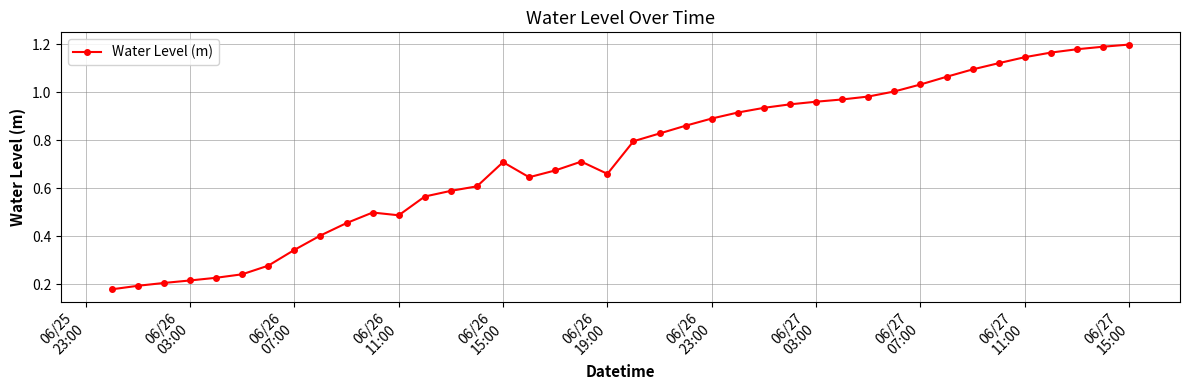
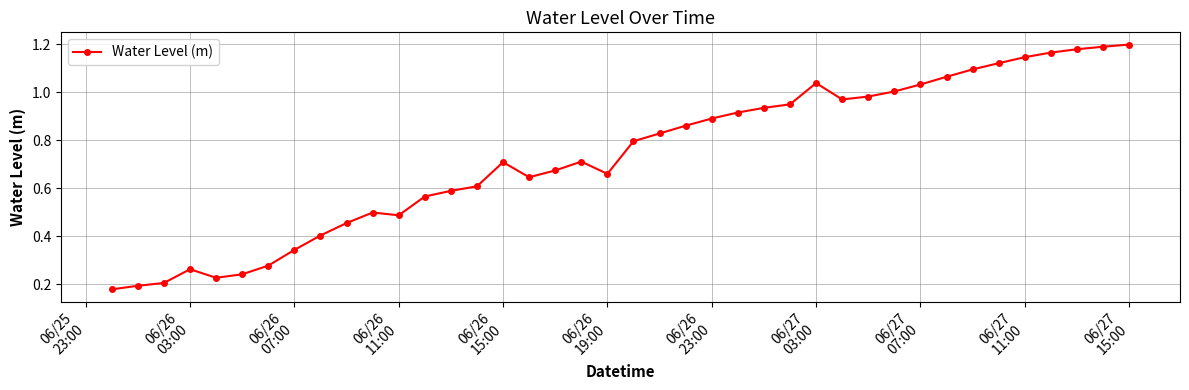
06/26 03:00: 0.22 -> 0.26
06/27 03:00: 0.96 -> 1.04
